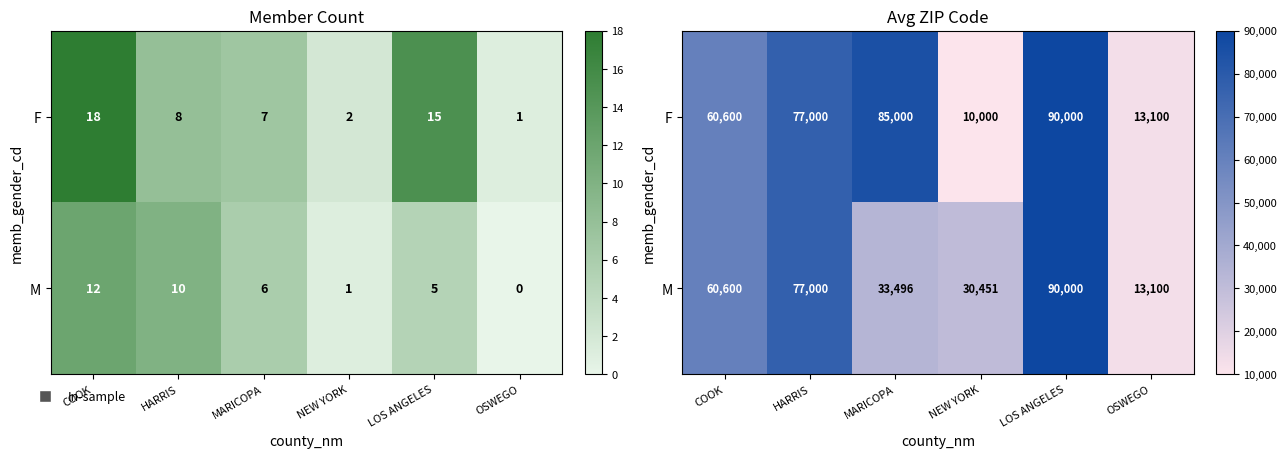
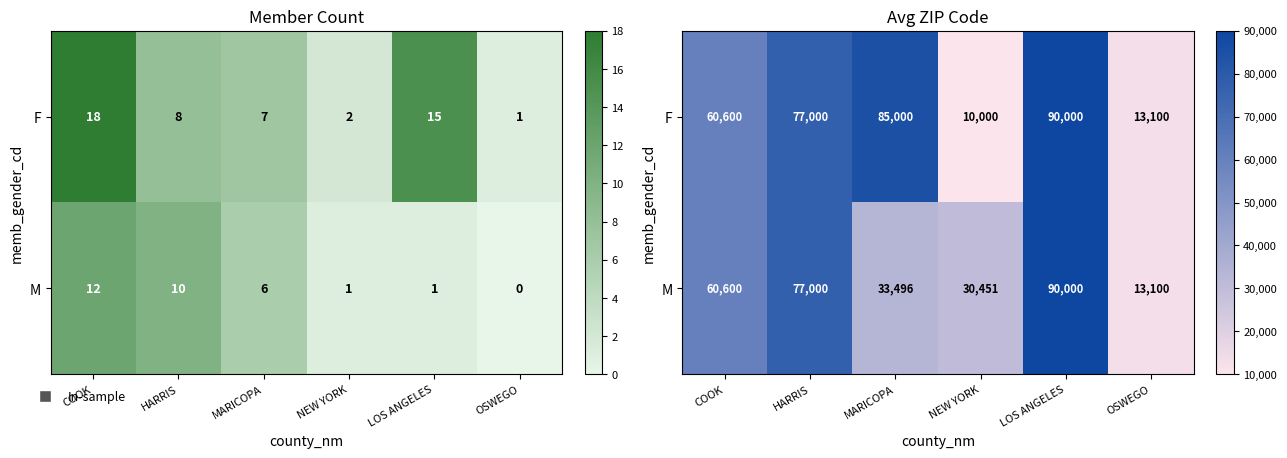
Member Count, M, LOS ANGELES: 5 -> 1
